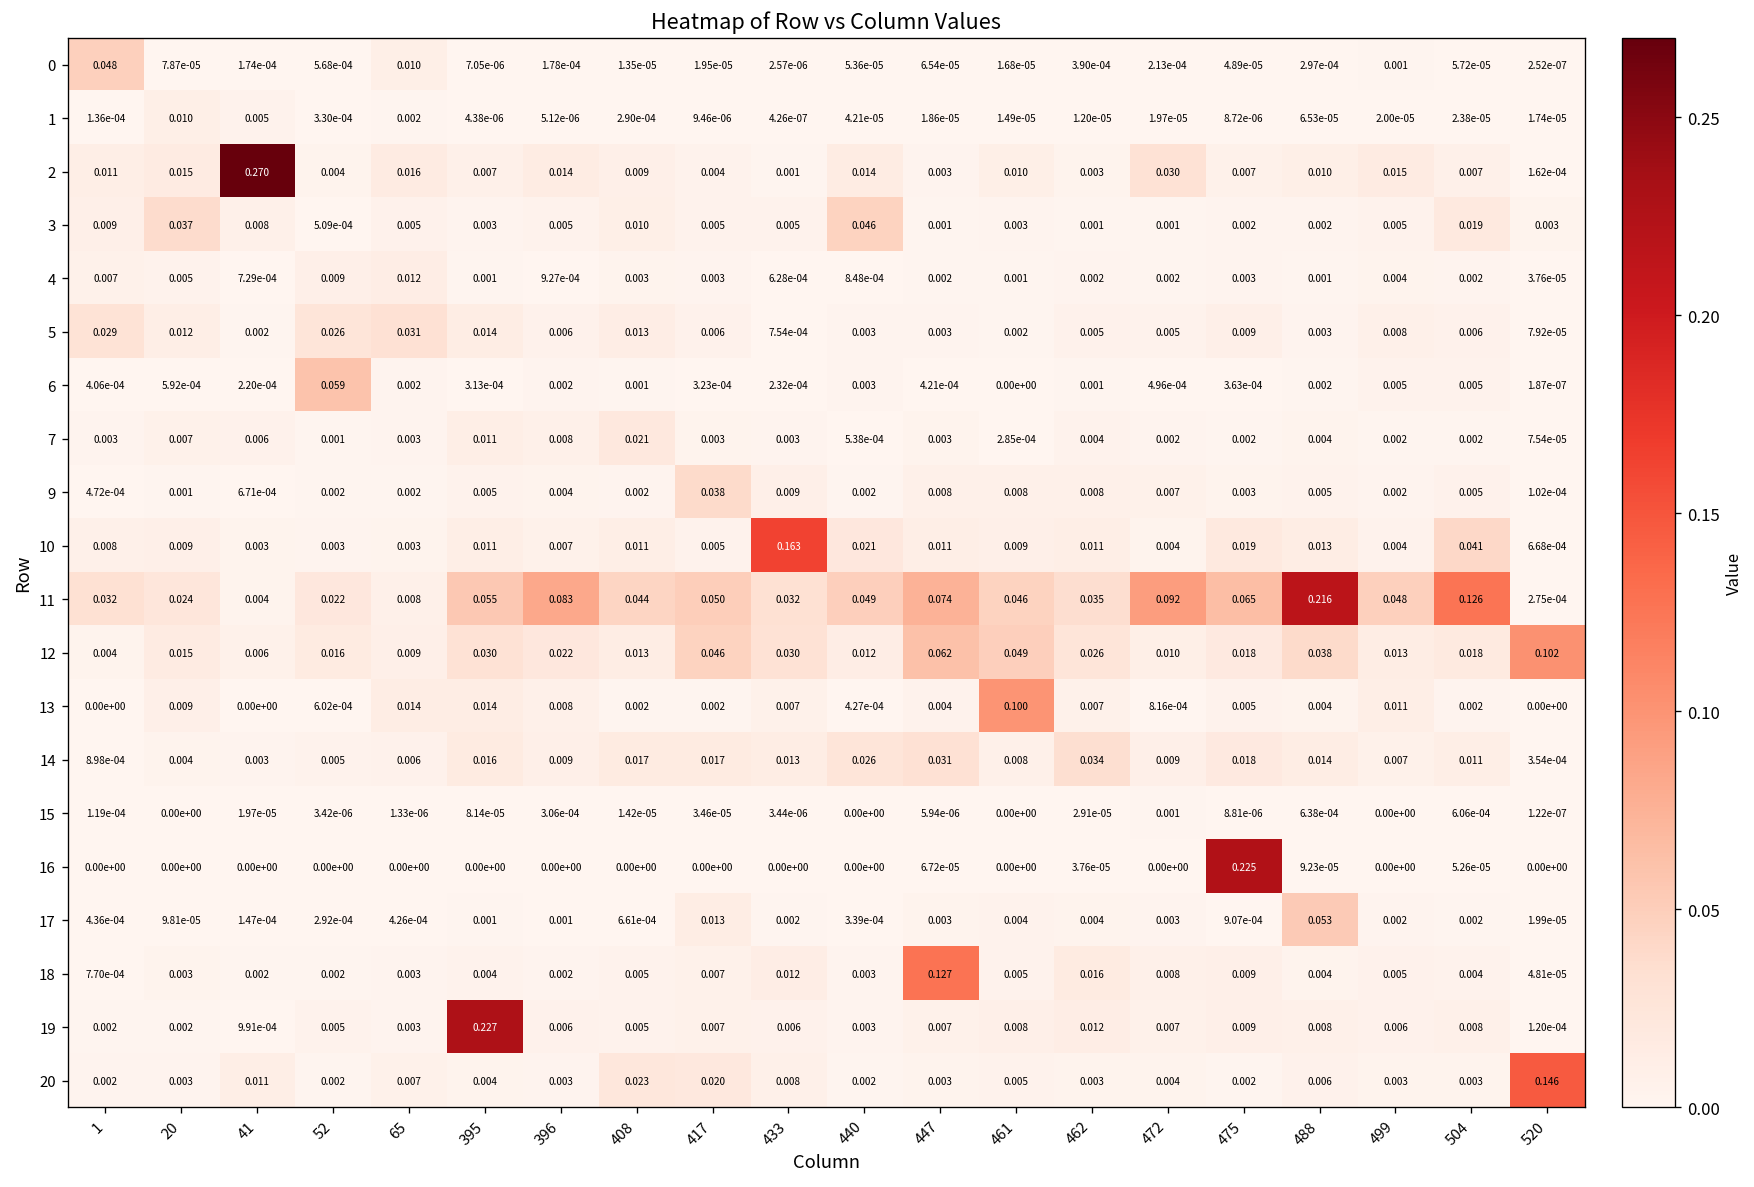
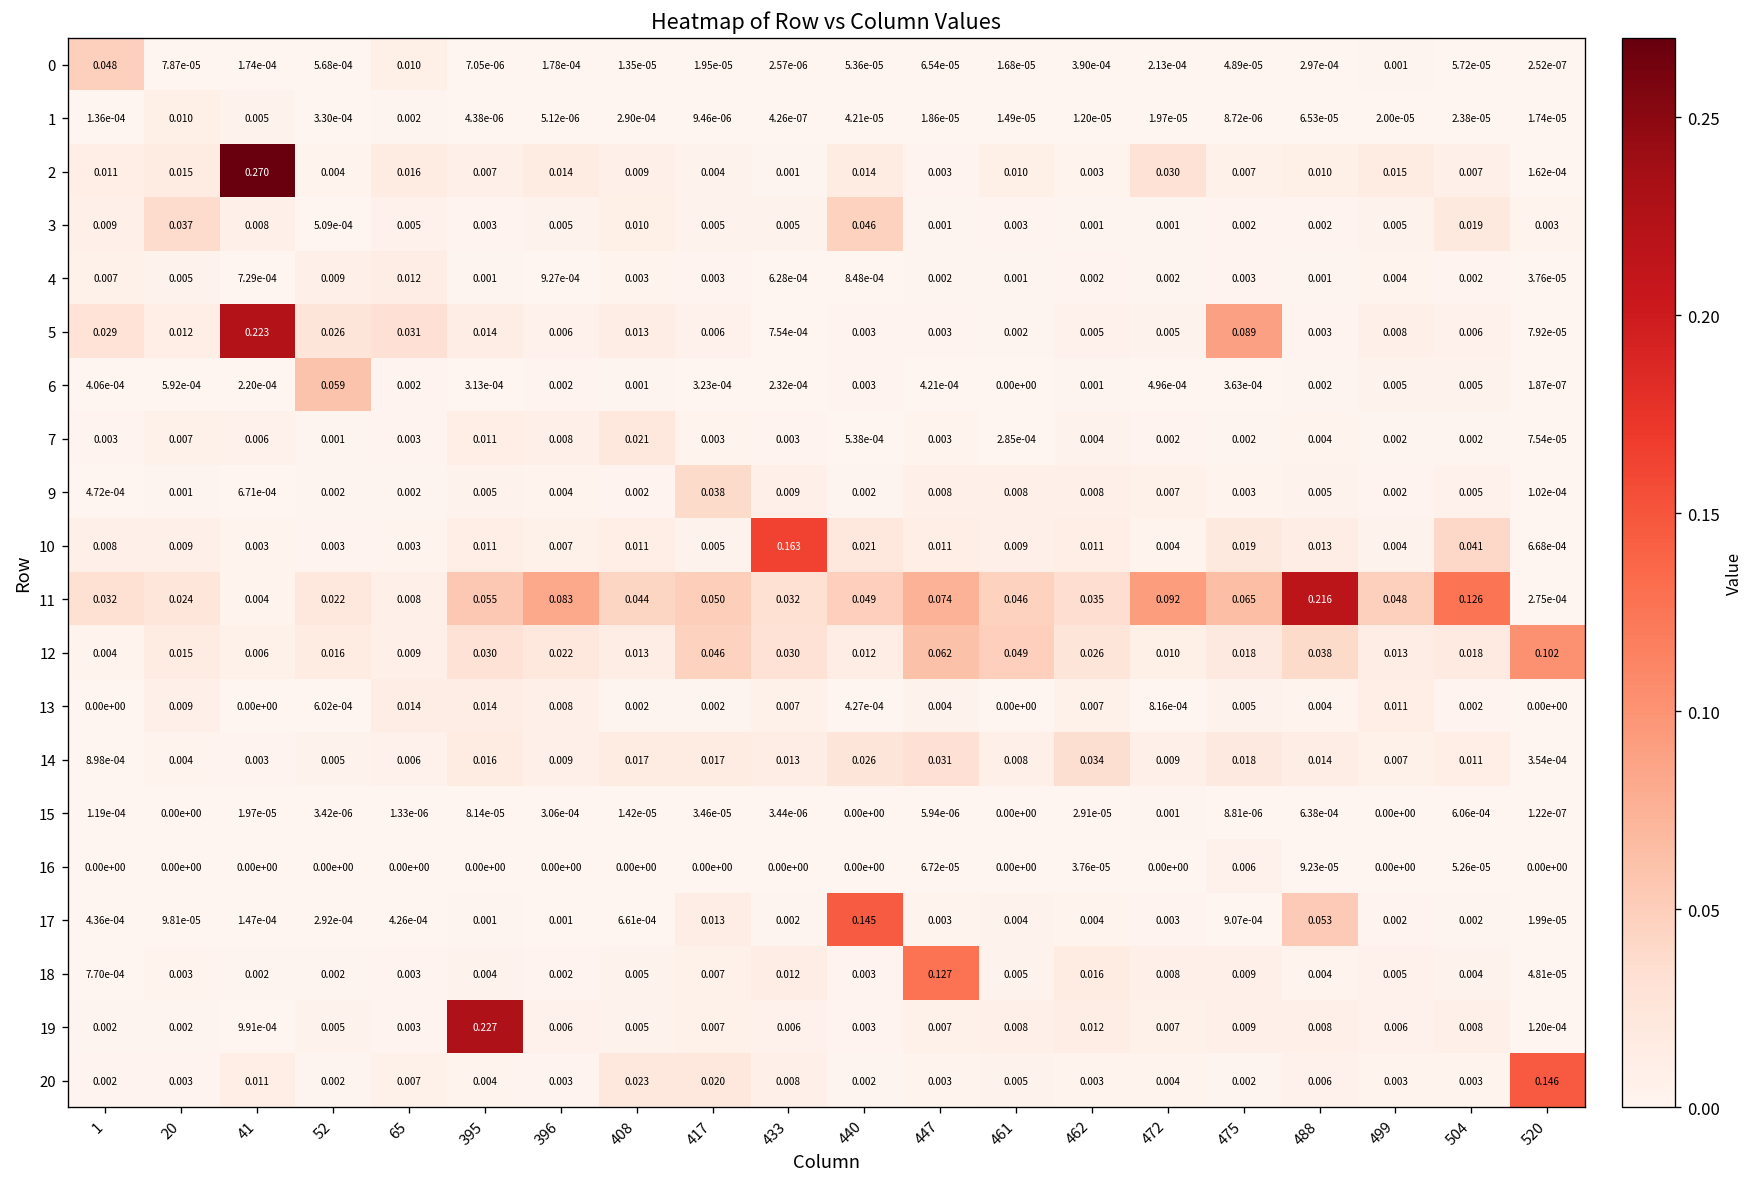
5, 41: 0.002 -> 0.223
5, 475: 0.009 -> 0.089
13, 461: 0.100 -> 0.00e+00
16, 475: 0.225 -> 0.006
17, 440: 3.39e-04 -> 0.145
